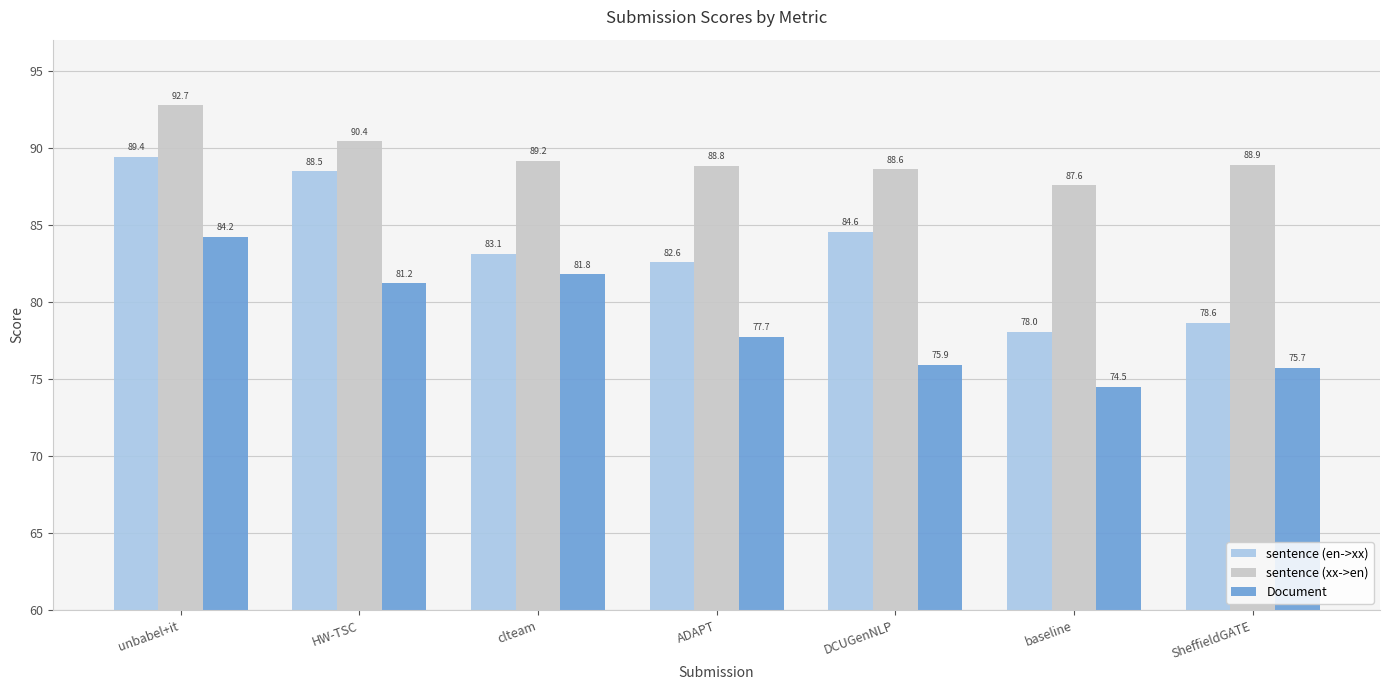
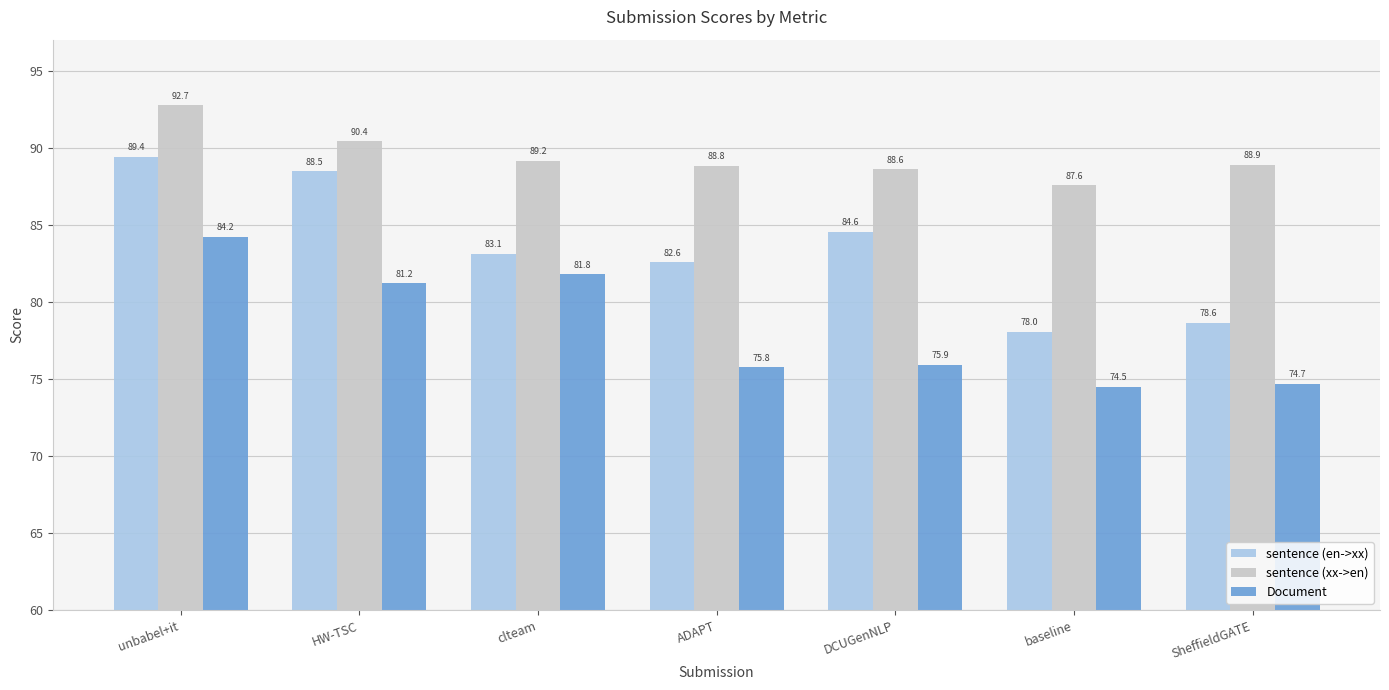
Document, ADAPT: 77.7 -> 75.8
Document, SheffieldGATE: 75.7 -> 74.7
